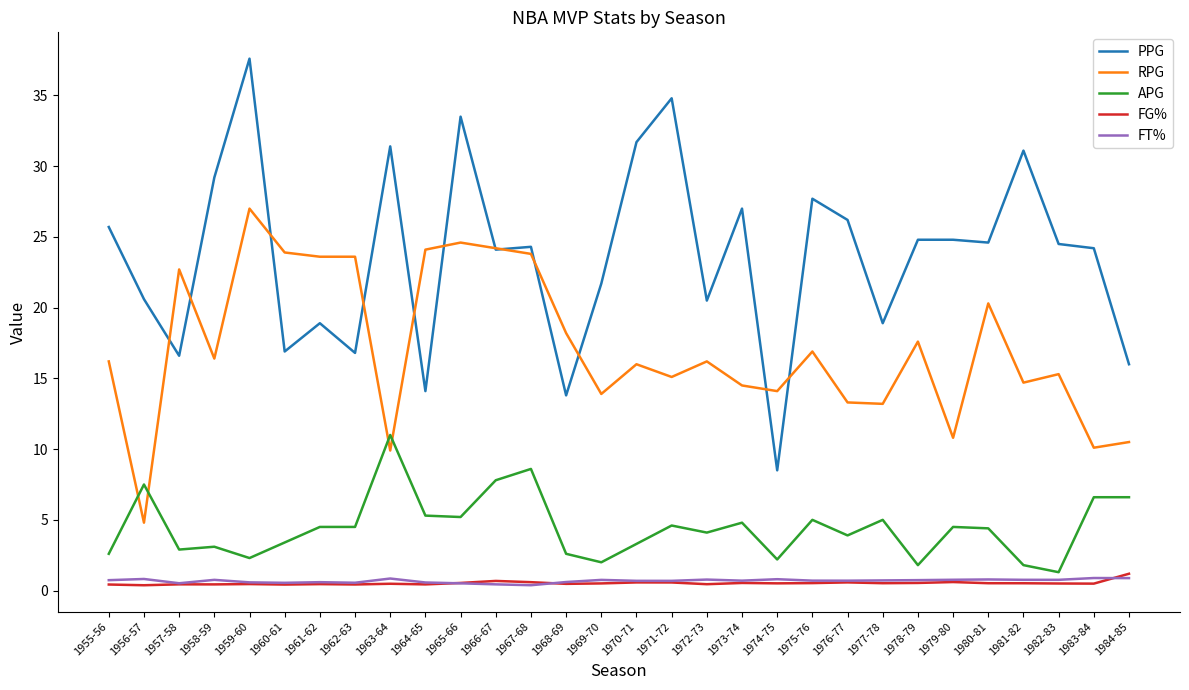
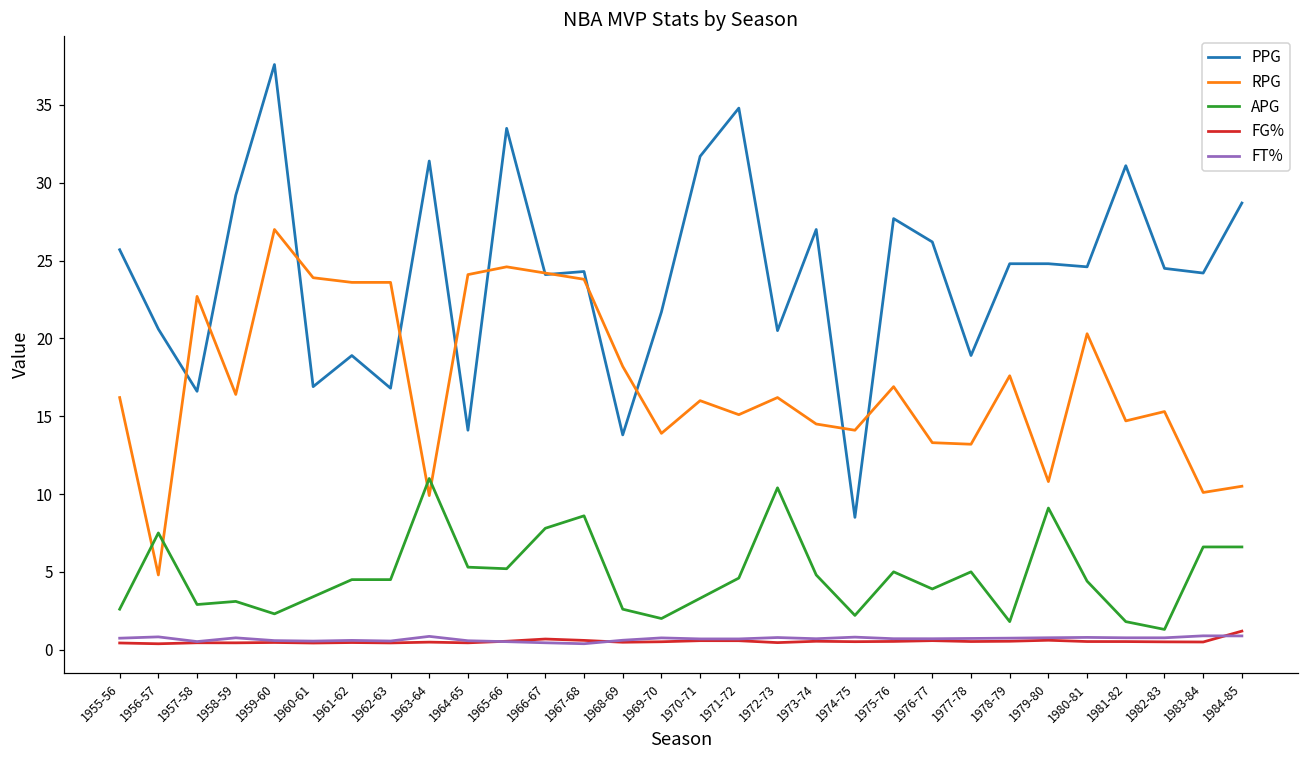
APG, 1972-73: 4.1 -> 10.4
APG, 1979-80: 4.5 -> 9.1
PPG, 1984-85: 16.0 -> 28.7
